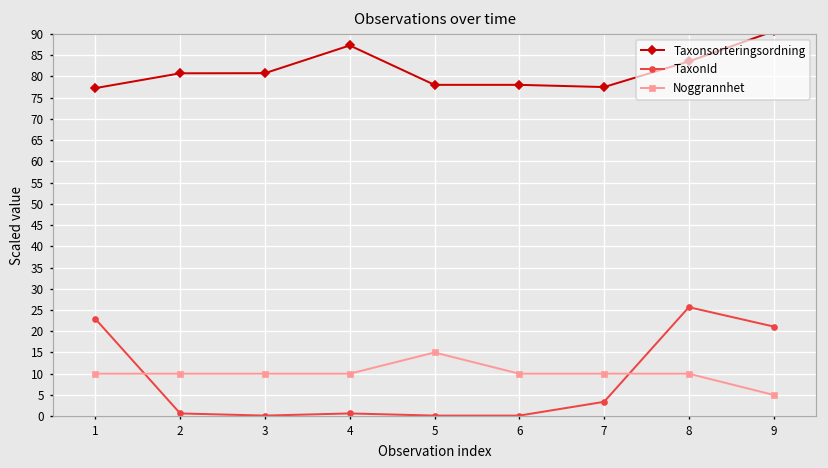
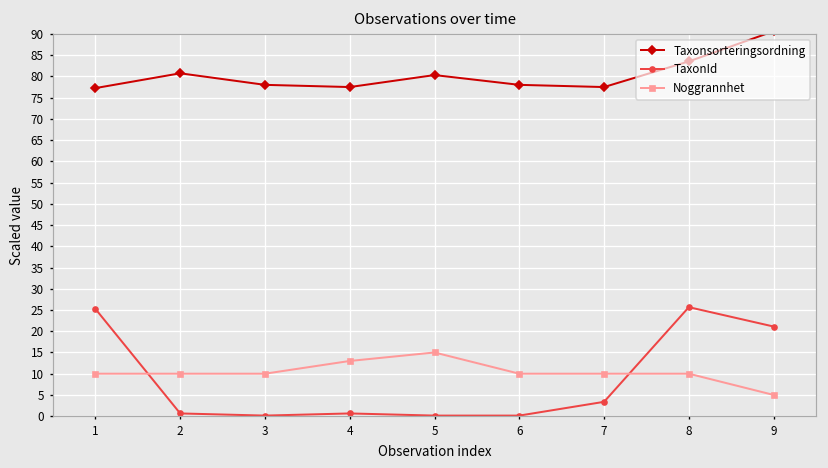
TaxonId, 1: 23 -> 25
Taxonsorteringsordning, 3: 81 -> 78
Taxonsorteringsordning, 4: 87 -> 78
Noggrannhet, 4: 10 -> 13
Taxonsorteringsordning, 5: 78 -> 80
